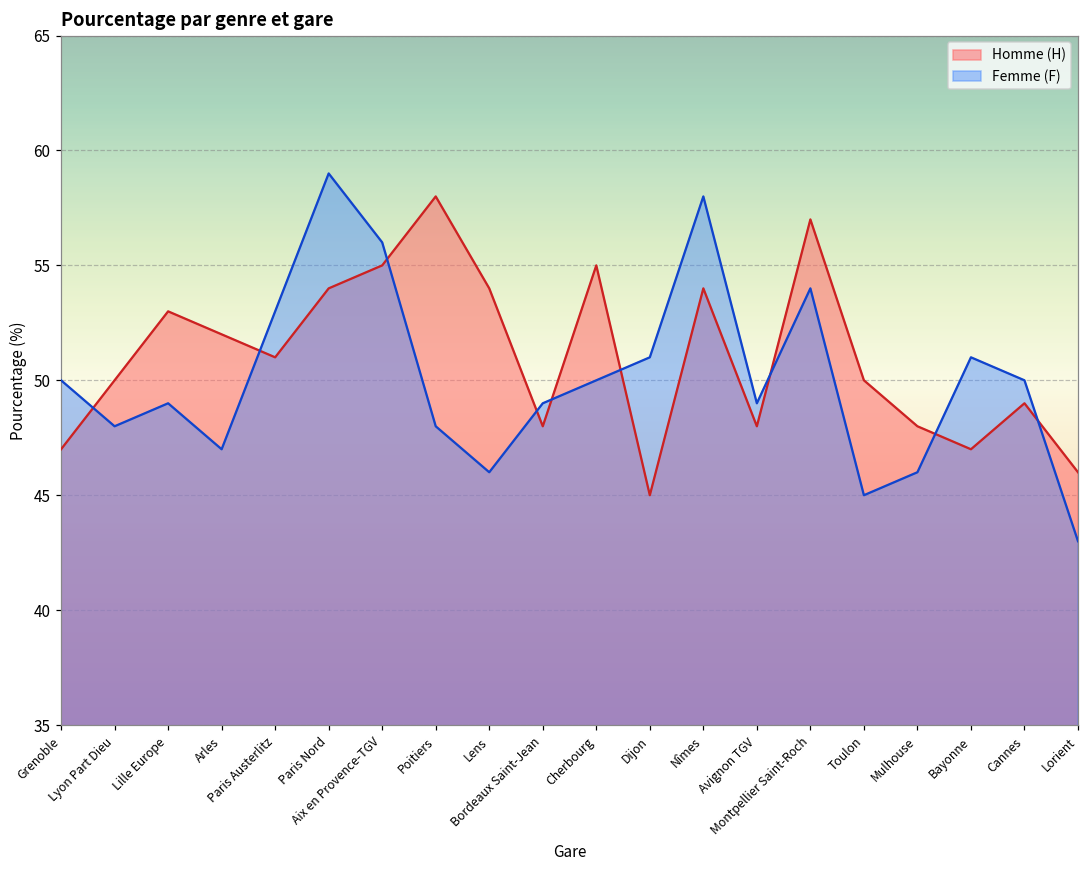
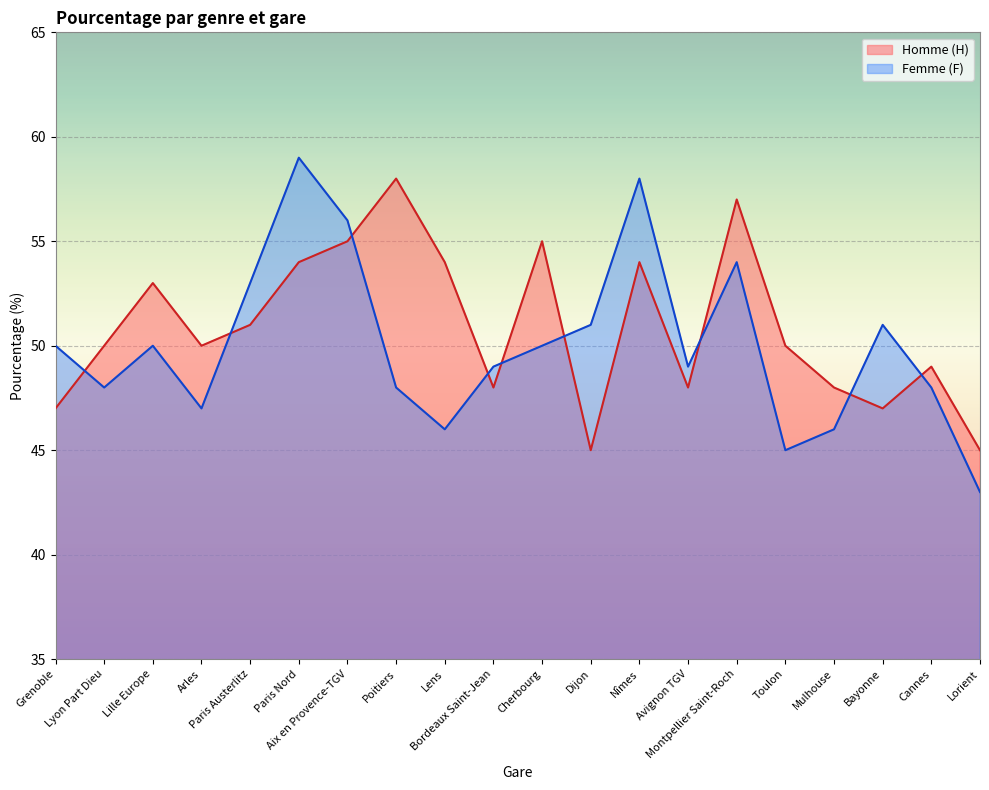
Femme (F), Lille Europe: 49 -> 50
Homme (H), Arles: 52 -> 50
Femme (F), Cannes: 50 -> 48
Homme (H), Lorient: 46 -> 45
